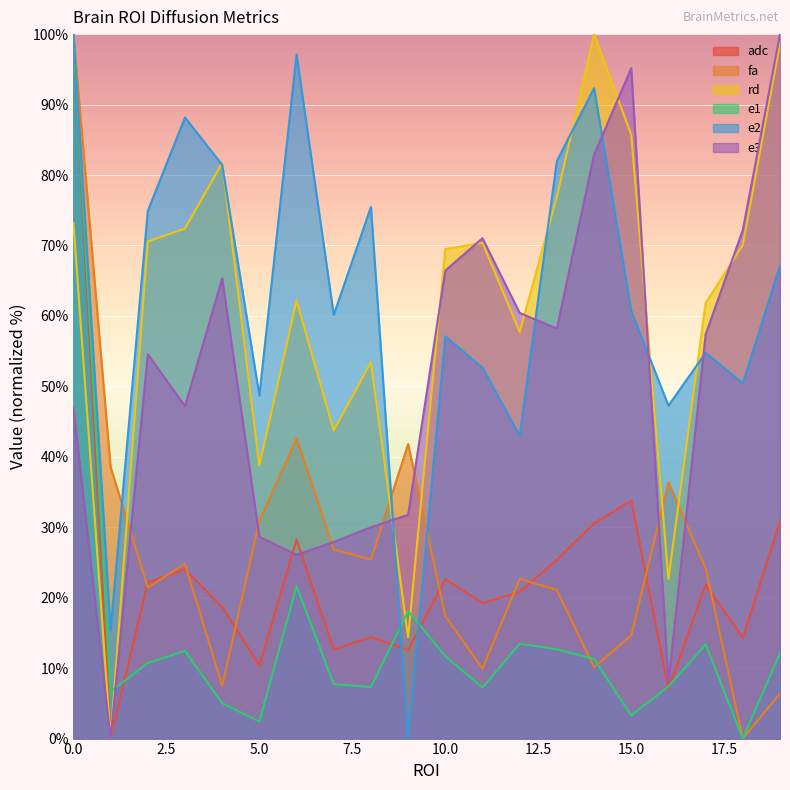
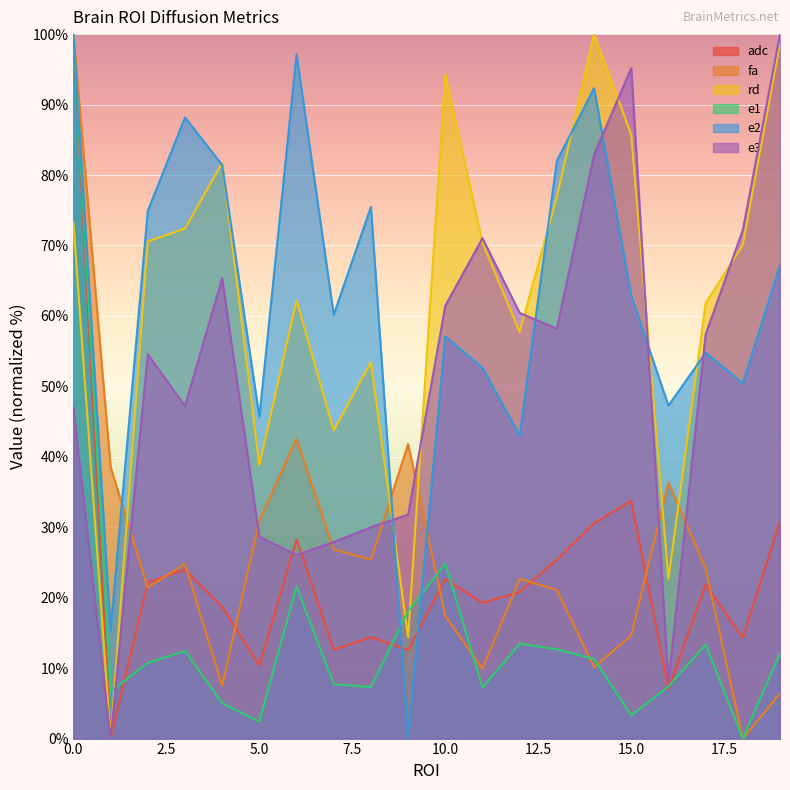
e2, 5.0: 49% -> 46%
rd, 10.0: 69% -> 94%
e1, 10.0: 12% -> 25%
e3, 10.0: 66% -> 61%
e2, 15.0: 61% -> 63%
